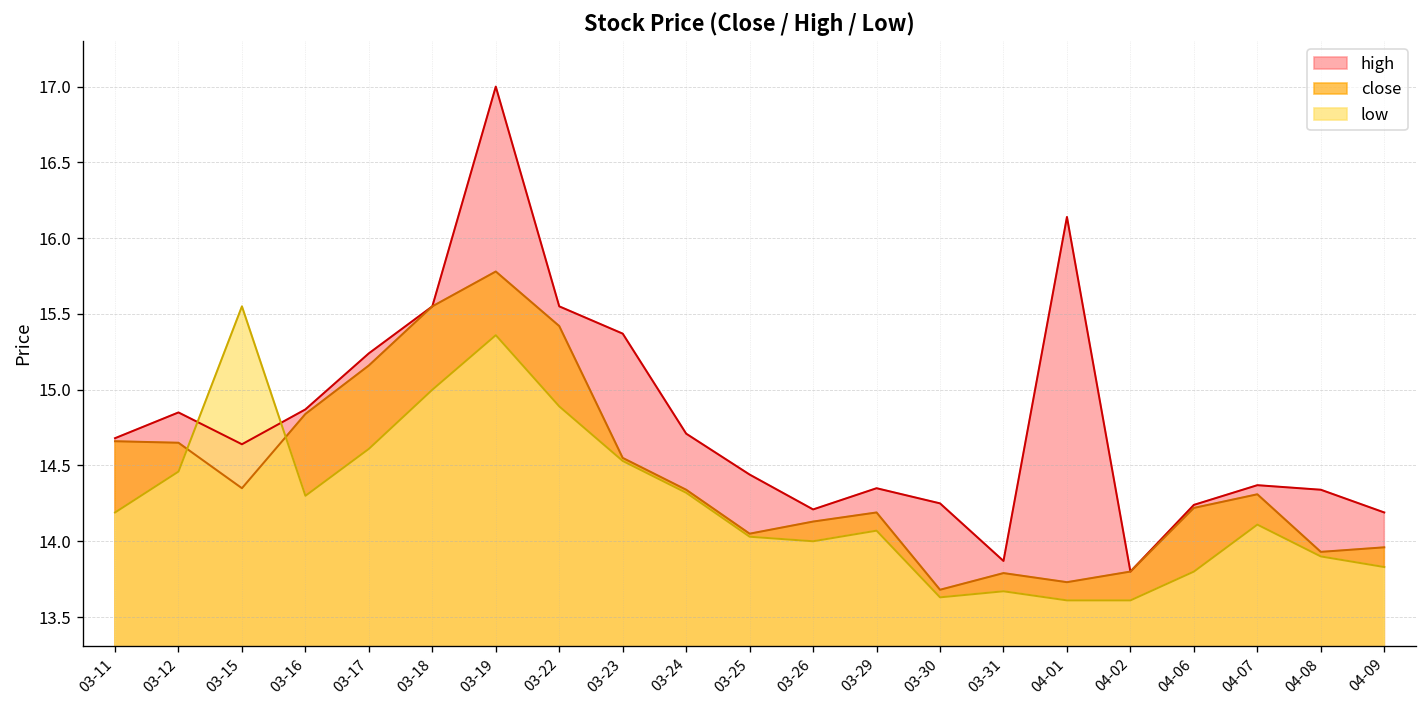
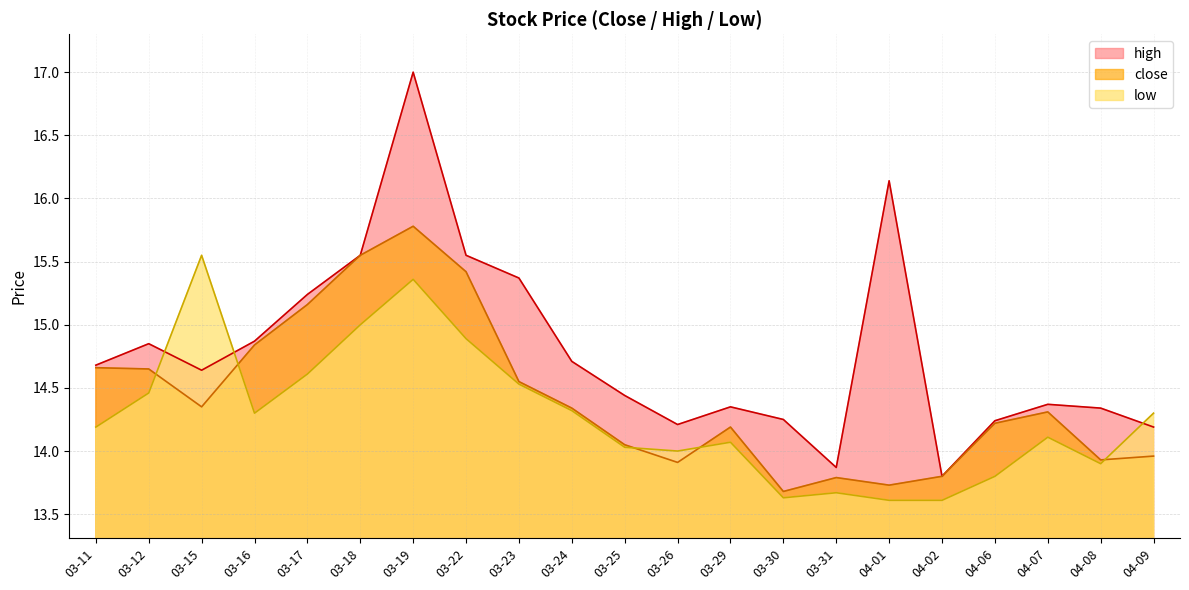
close, 03-26: 14.13 -> 13.91
low, 04-09: 13.83 -> 14.30
